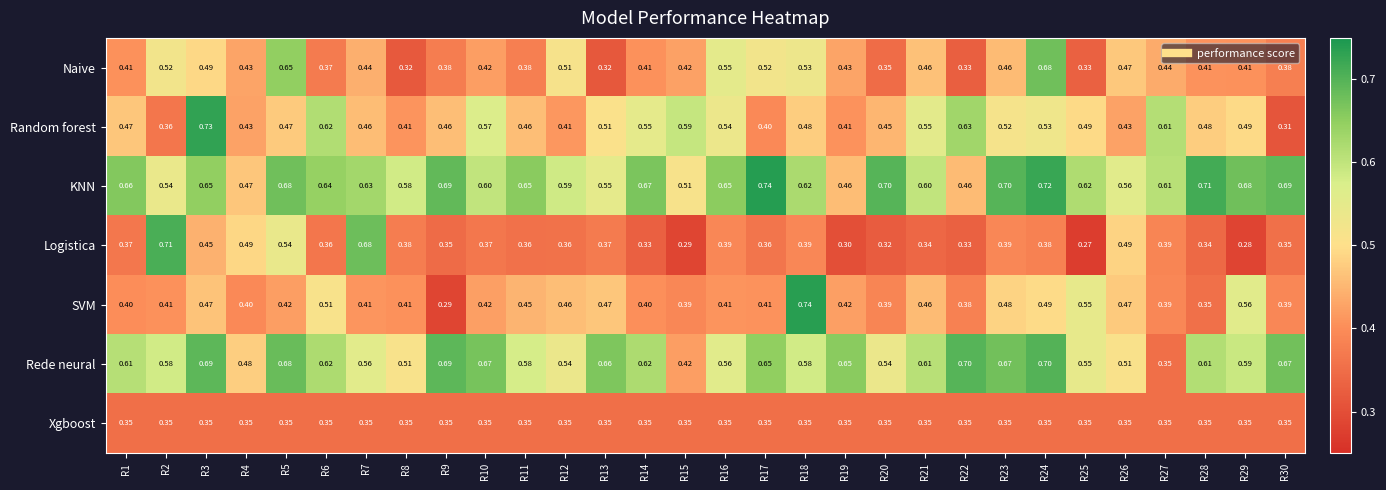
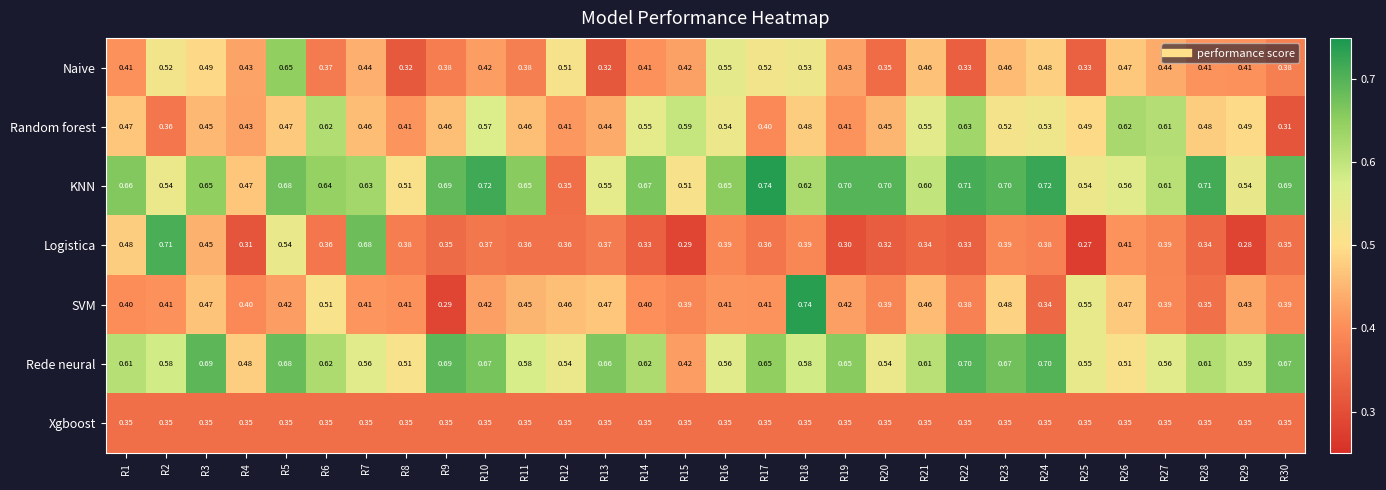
Naive, R24: 0.68 -> 0.48
Random forest, R3: 0.73 -> 0.45
Random forest, R13: 0.51 -> 0.44
Random forest, R26: 0.43 -> 0.62
KNN, R8: 0.58 -> 0.51
KNN, R10: 0.60 -> 0.72
KNN, R12: 0.59 -> 0.35
KNN, R19: 0.46 -> 0.70
KNN, R22: 0.46 -> 0.71
KNN, R25: 0.62 -> 0.54
KNN, R29: 0.68 -> 0.54
Logistica, R1: 0.37 -> 0.48
Logistica, R4: 0.49 -> 0.31
Logistica, R26: 0.49 -> 0.41
SVM, R24: 0.49 -> 0.34
SVM, R29: 0.56 -> 0.43
Rede neural, R27: 0.35 -> 0.56
